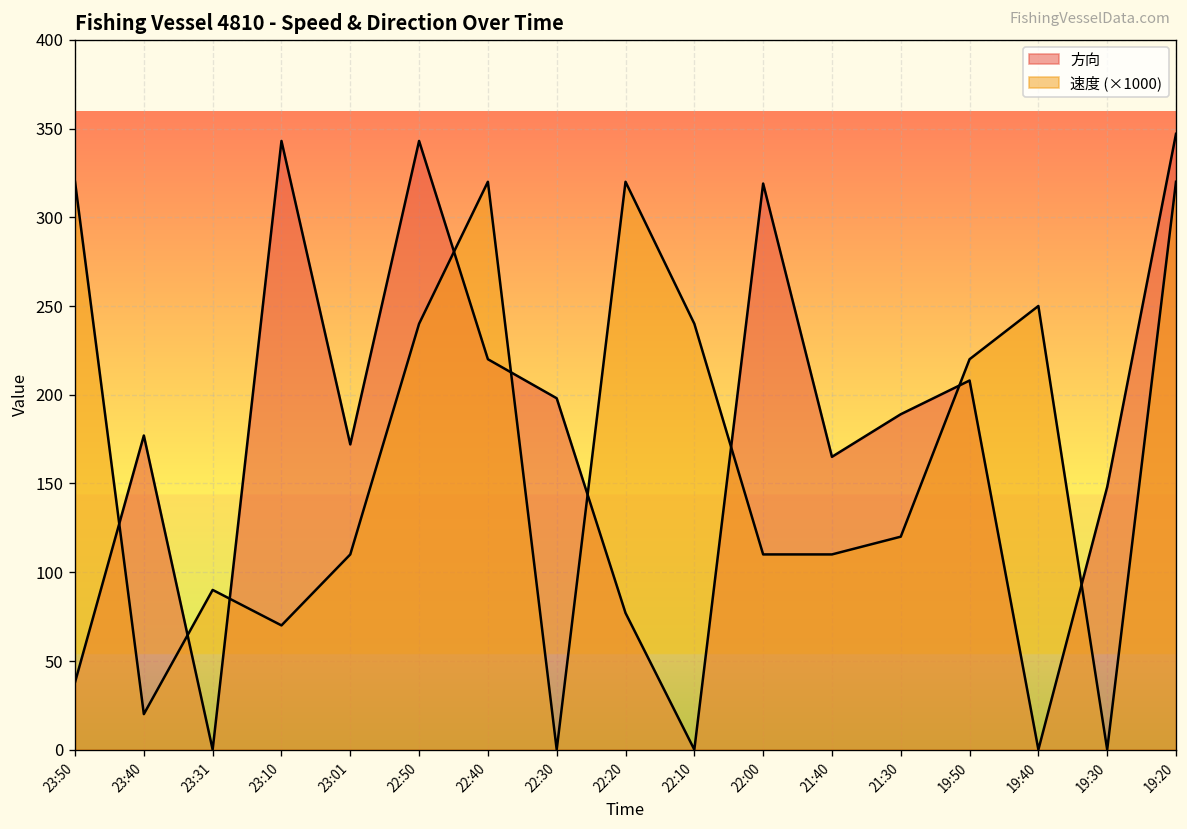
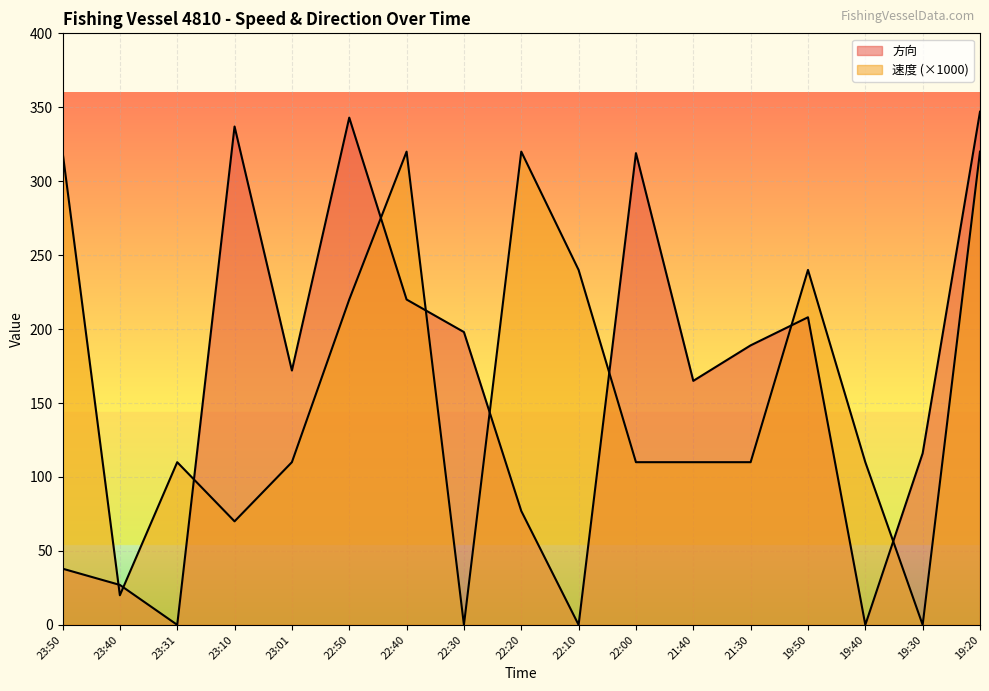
方向, 23:40: 177 -> 27
速度 (×1000), 23:31: 90 -> 110
方向, 23:10: 343 -> 337
速度 (×1000), 22:50: 240 -> 220
速度 (×1000), 21:30: 120 -> 110
速度 (×1000), 19:50: 220 -> 240
速度 (×1000), 19:40: 250 -> 110
方向, 19:30: 148 -> 116
